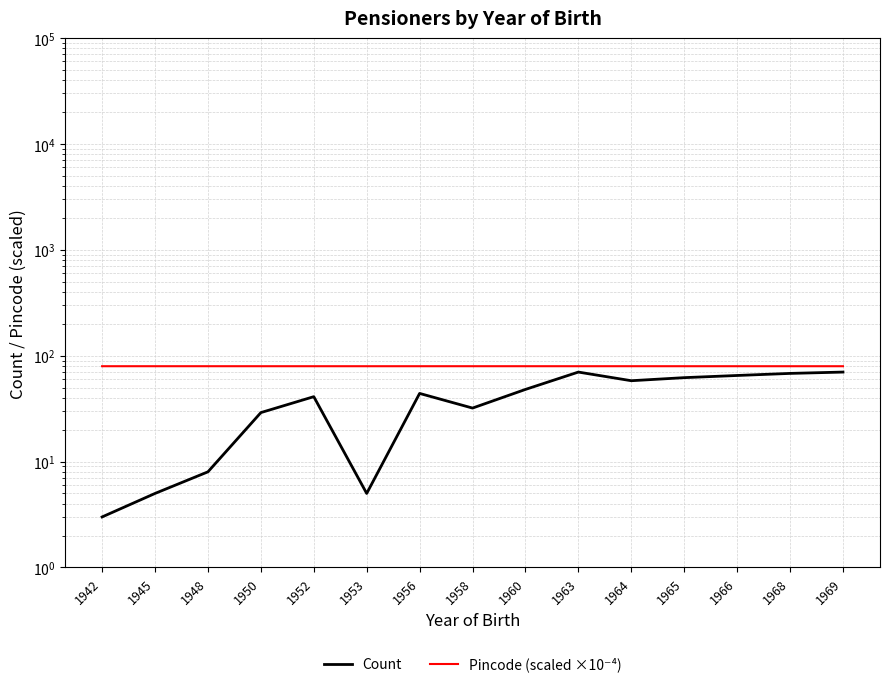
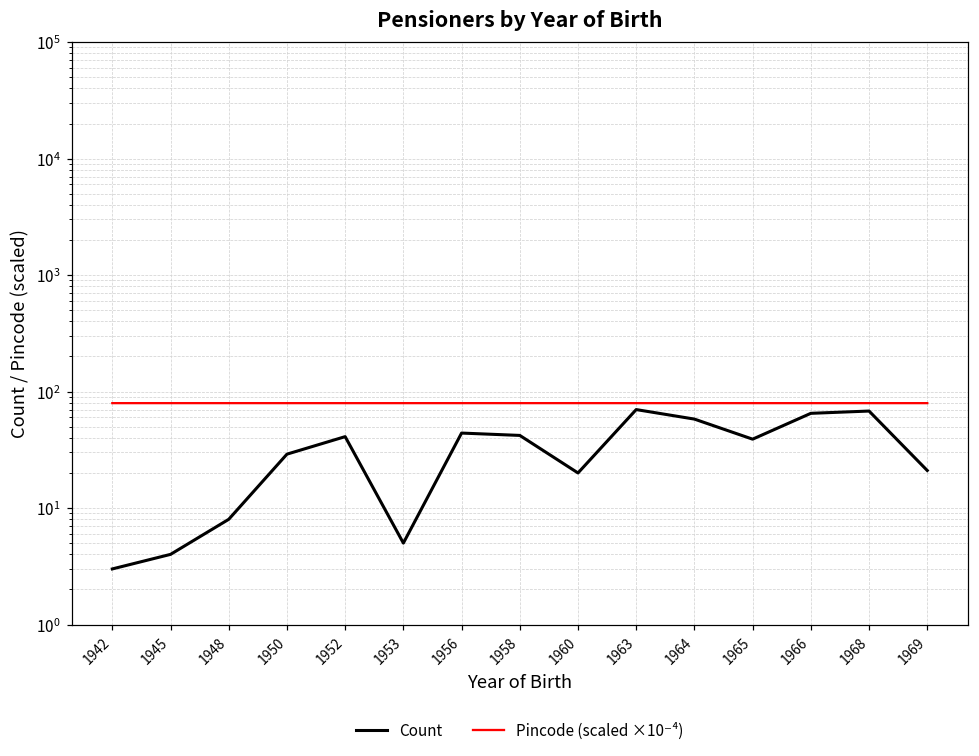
Count, 1945: 5 -> 4
Count, 1958: 32 -> 42
Count, 1960: 50 -> 20
Count, 1965: 60 -> 39
Count, 1969: 70 -> 21
